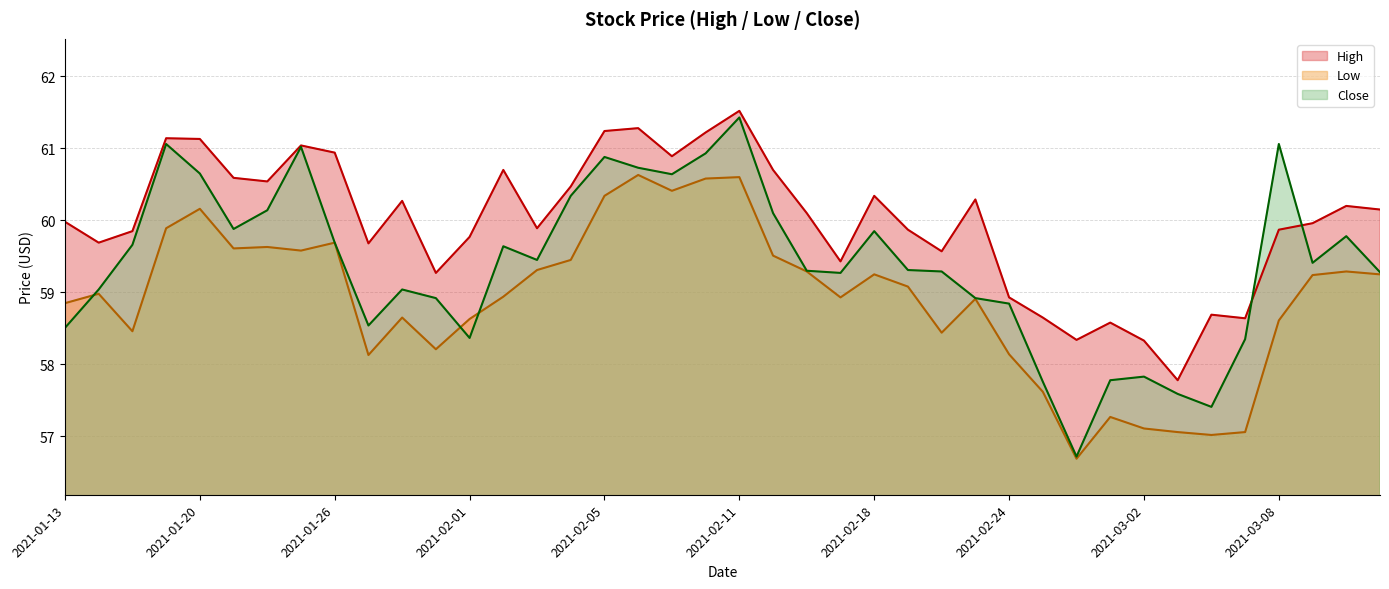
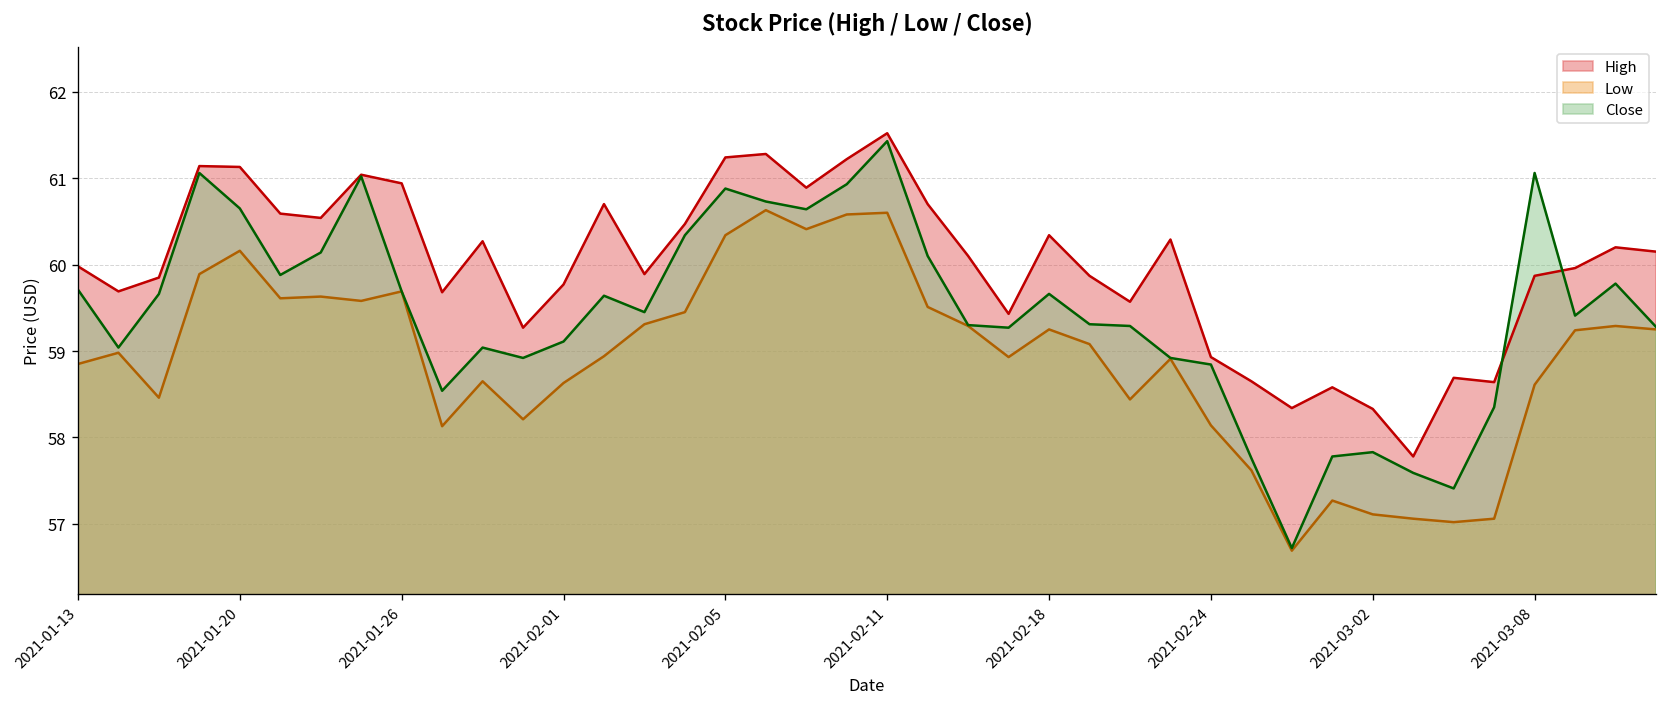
Close, 2021-01-13: 58.5 -> 59.7
Close, 2021-02-01: 58.4 -> 59.1
Close, 2021-02-18: 59.8 -> 59.7
